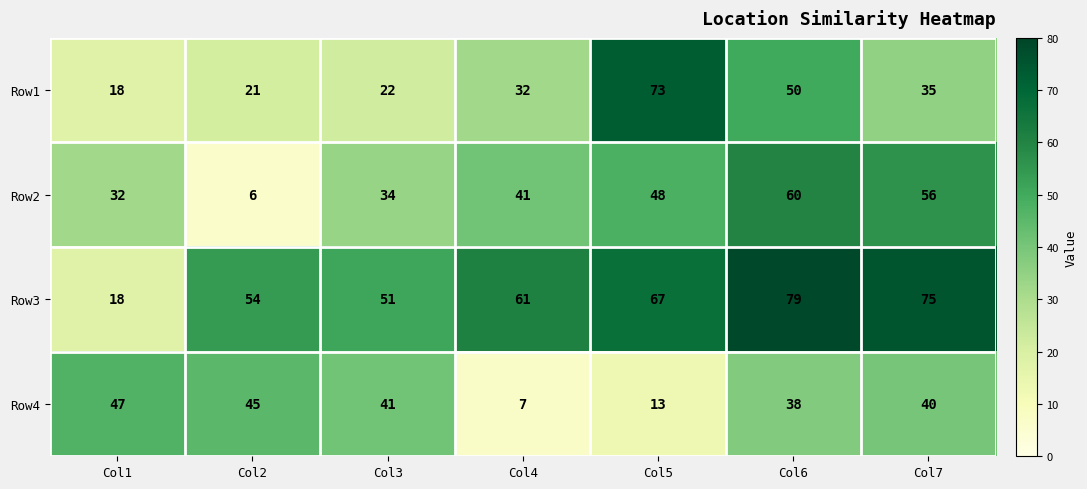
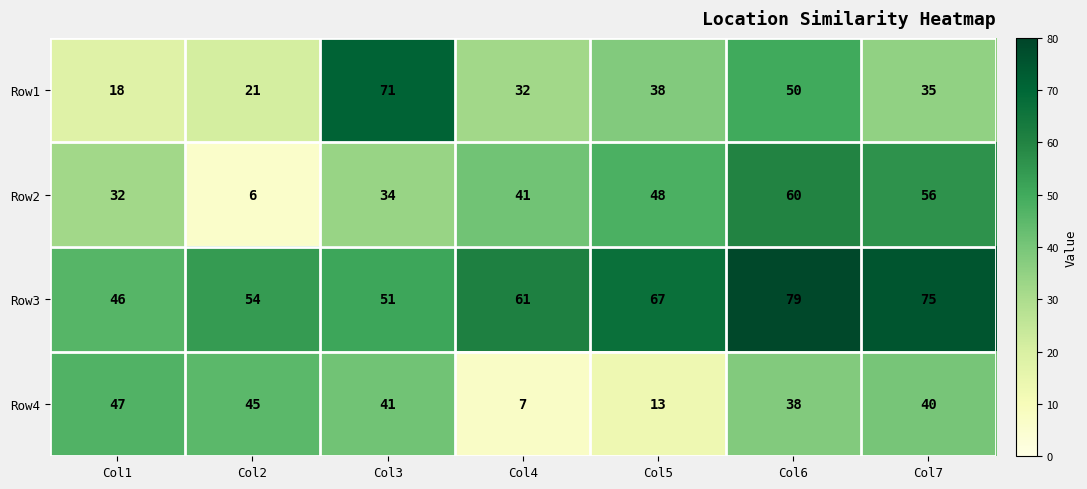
Row1, Col3: 22 -> 71
Row1, Col5: 73 -> 38
Row3, Col1: 18 -> 46
